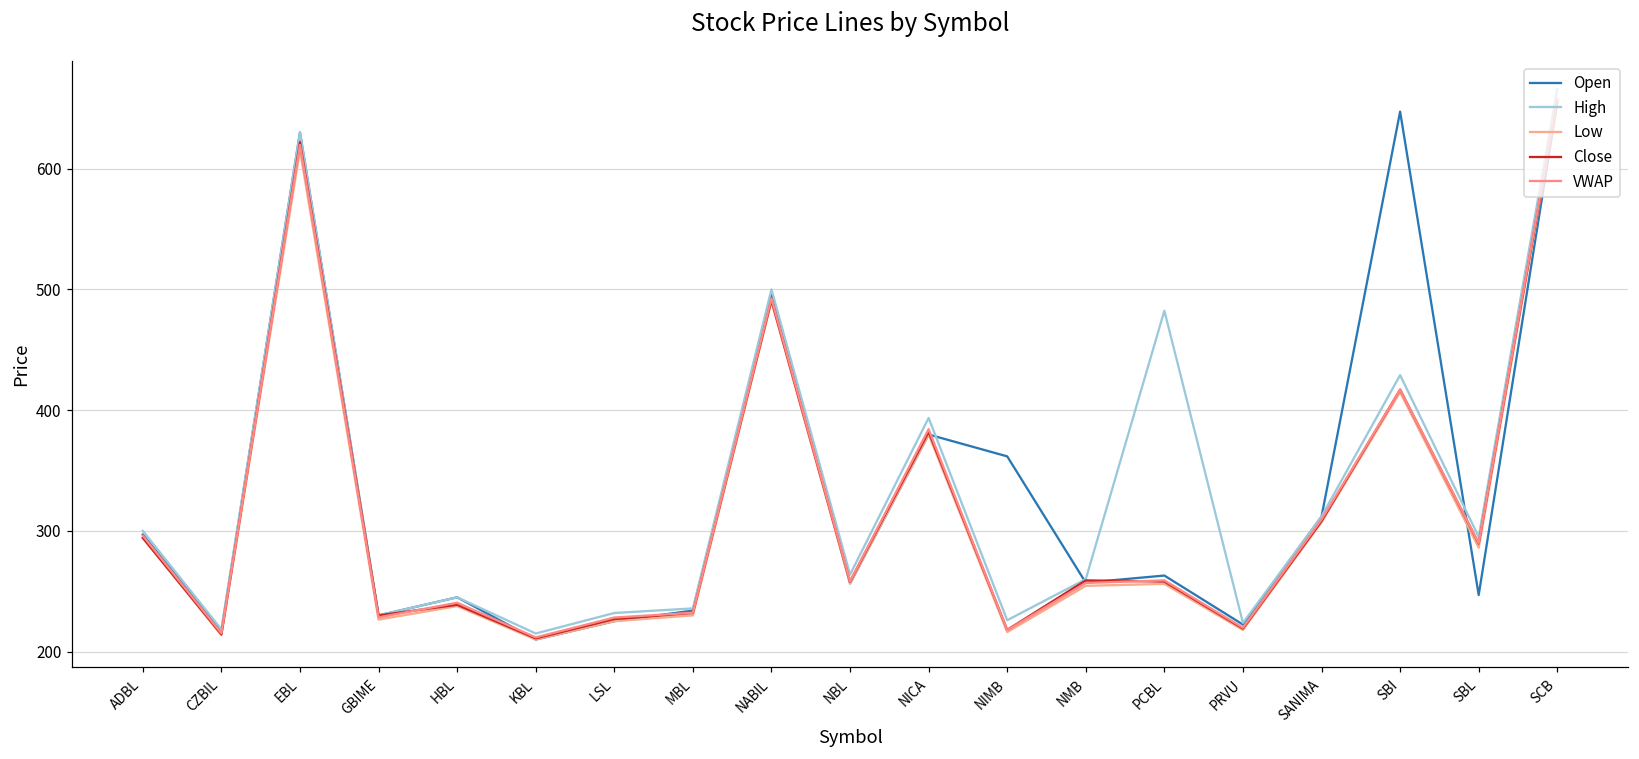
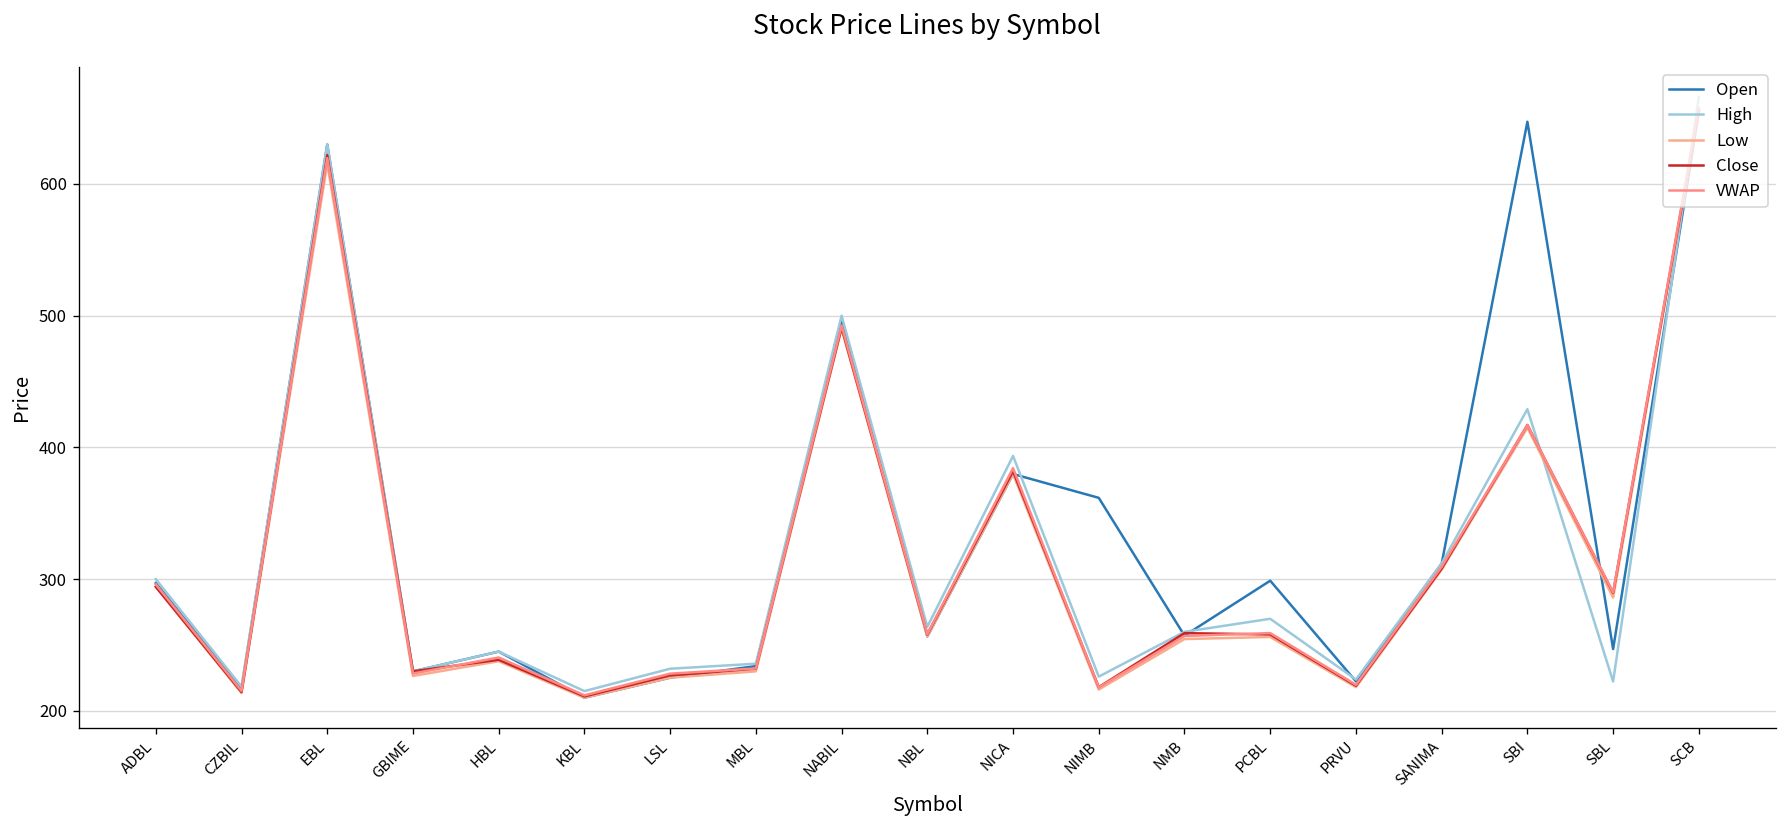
Open, PCBL: 263 -> 299
High, PCBL: 482 -> 270
High, SBL: 295 -> 222
